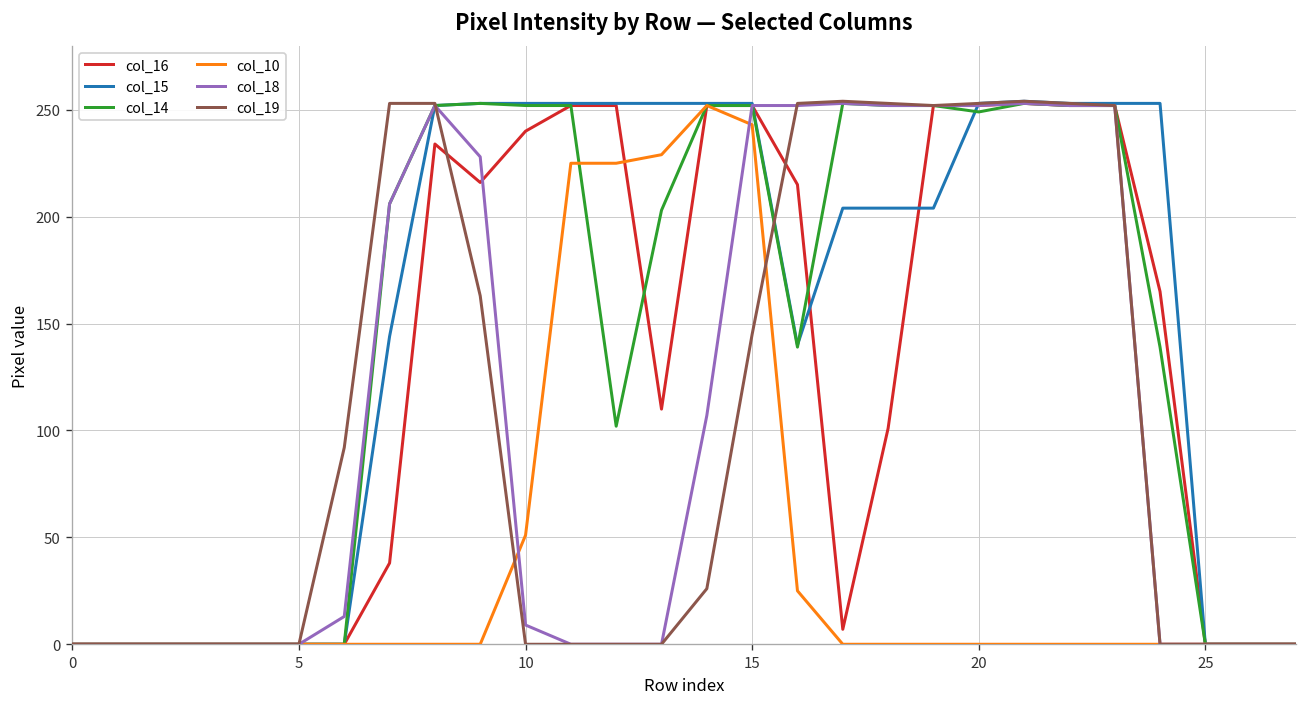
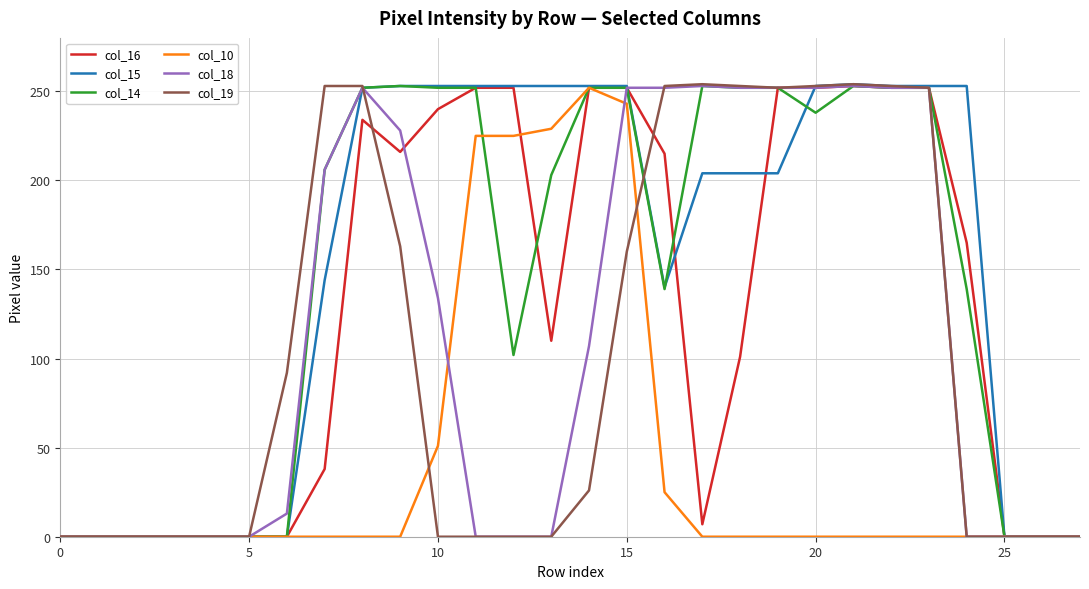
col_18, 10: 9 -> 134
col_19, 15: 145 -> 160
col_14, 20: 249 -> 238
